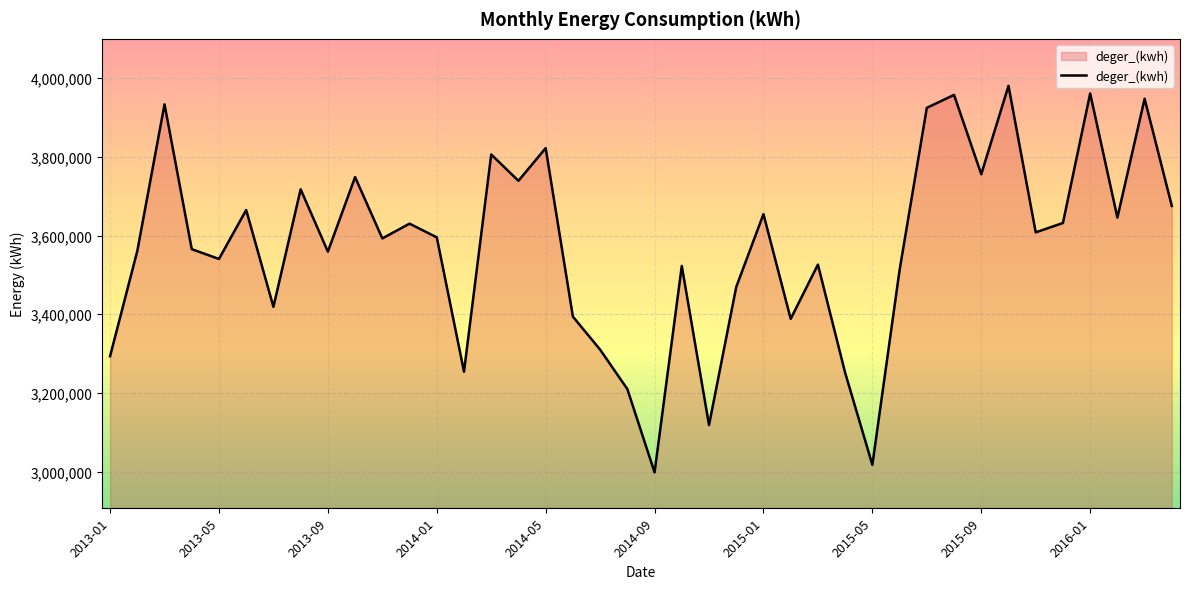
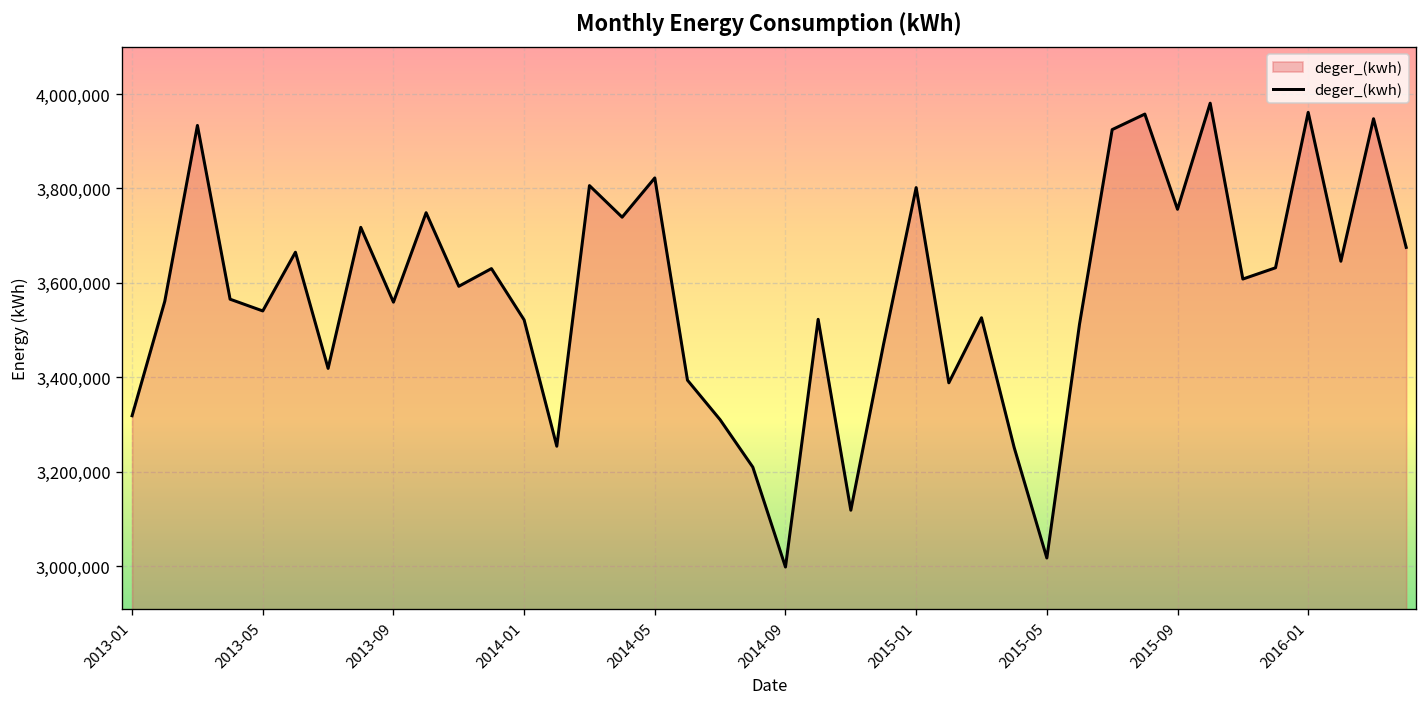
2013-01: 3,290,000 -> 3,320,000
2014-01: 3,600,000 -> 3,520,000
2015-01: 3,650,000 -> 3,800,000
